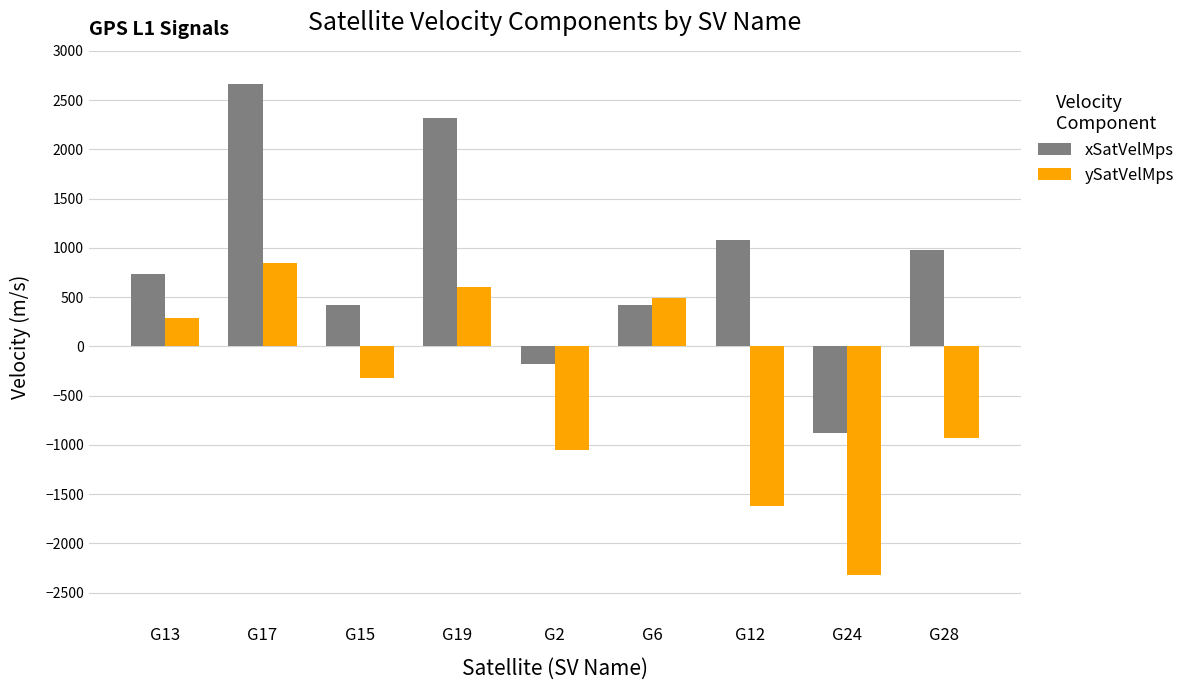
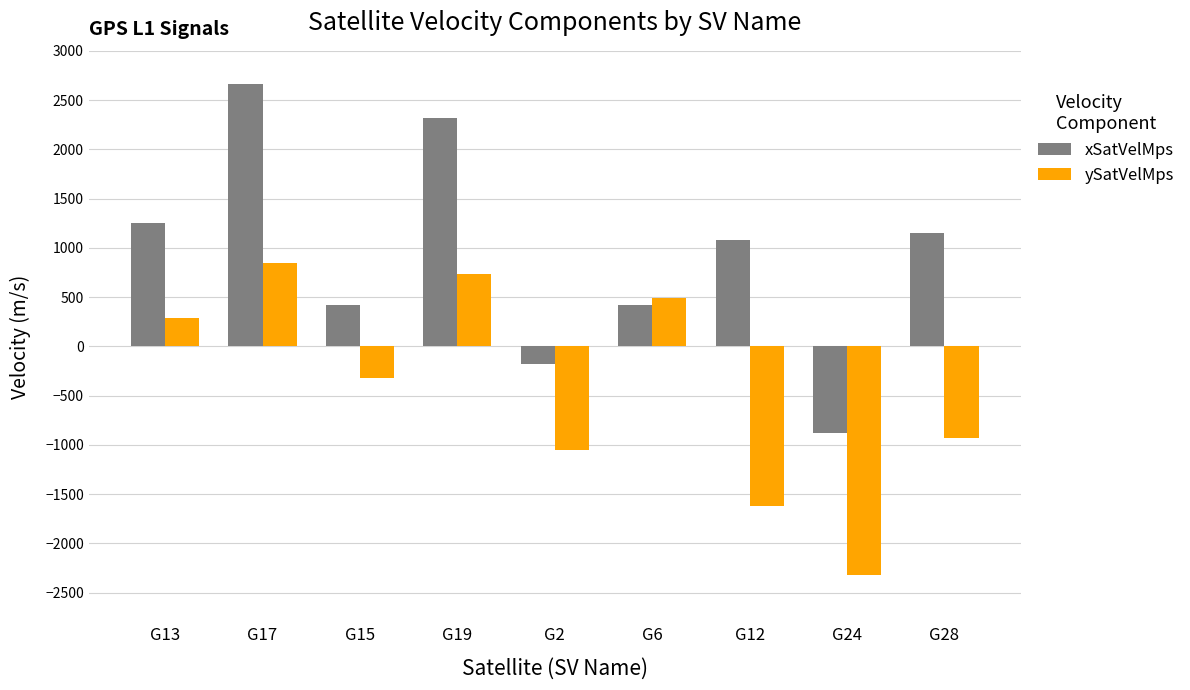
xSatVelMps, G13: 700 -> 1200
ySatVelMps, G19: 600 -> 700
xSatVelMps, G28: 1000 -> 1100
